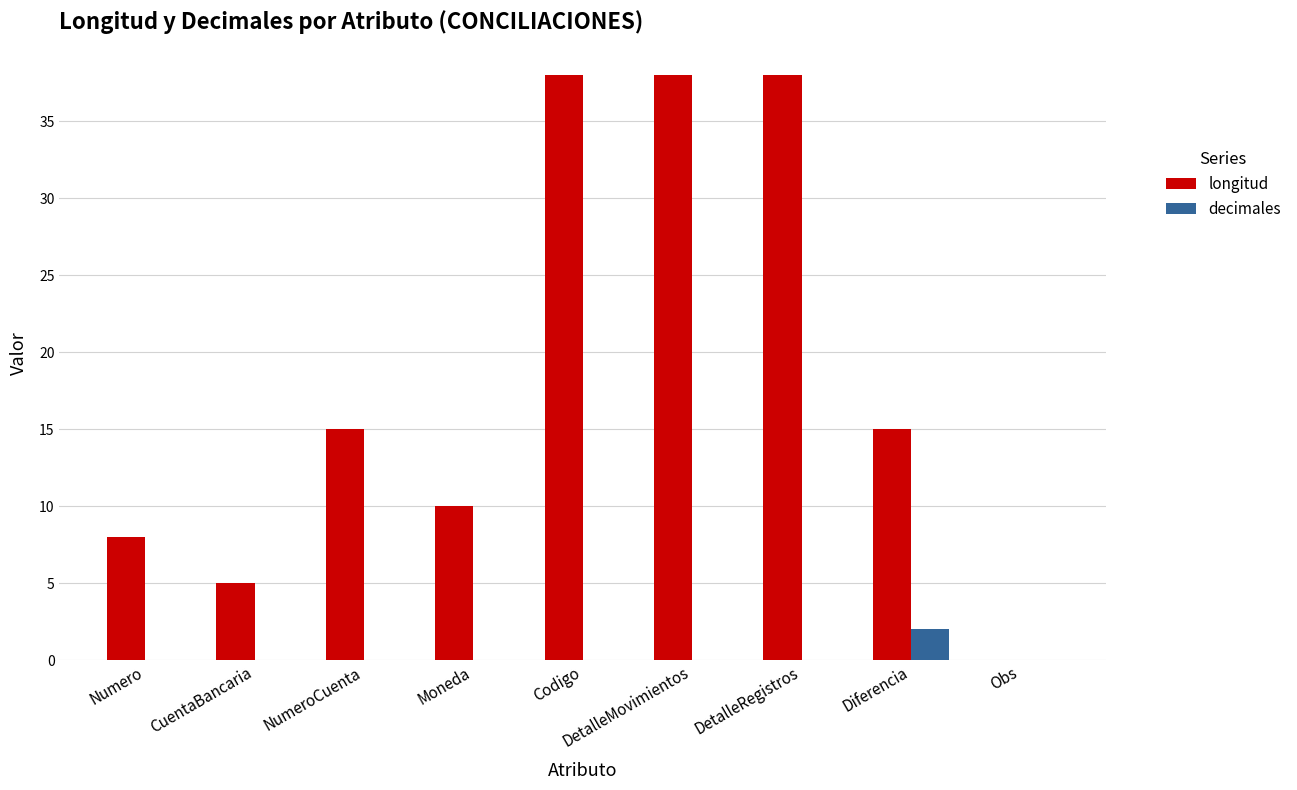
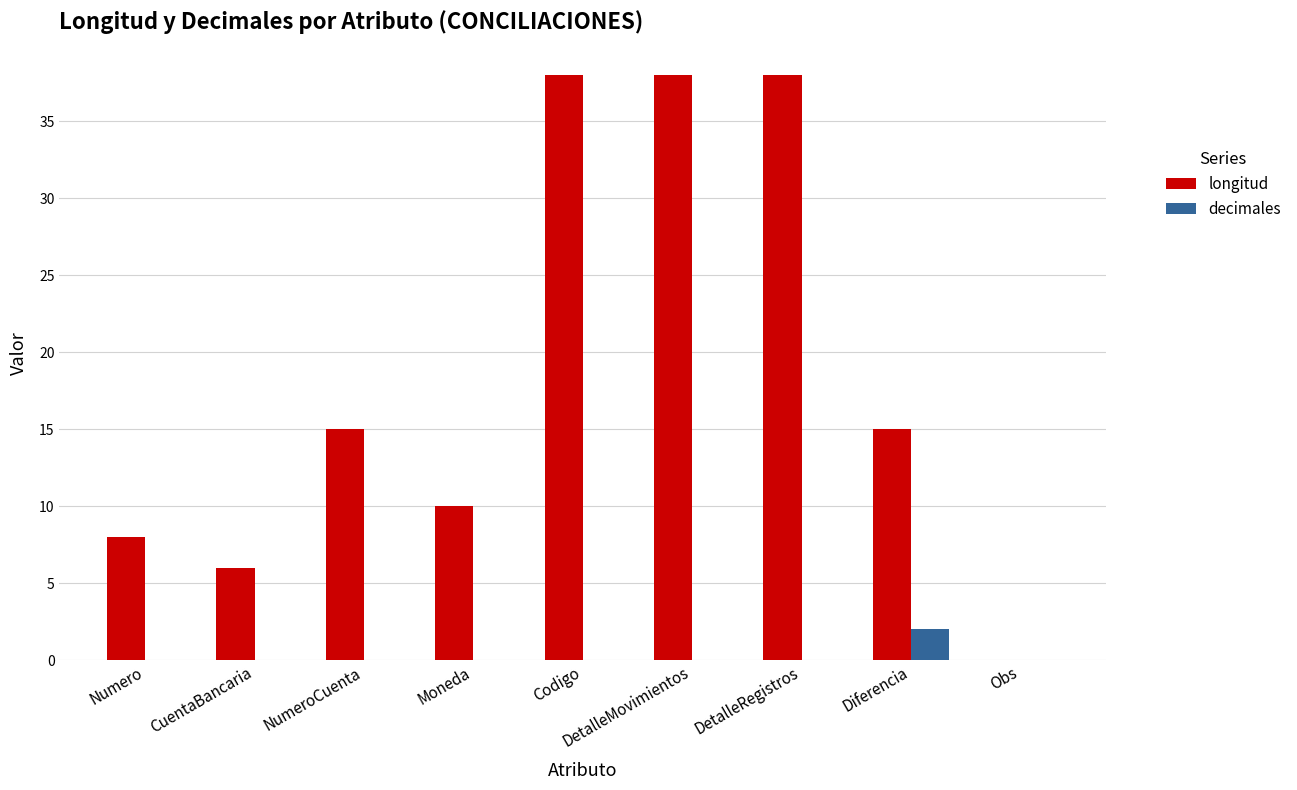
longitud, CuentaBancaria: 5 -> 6
